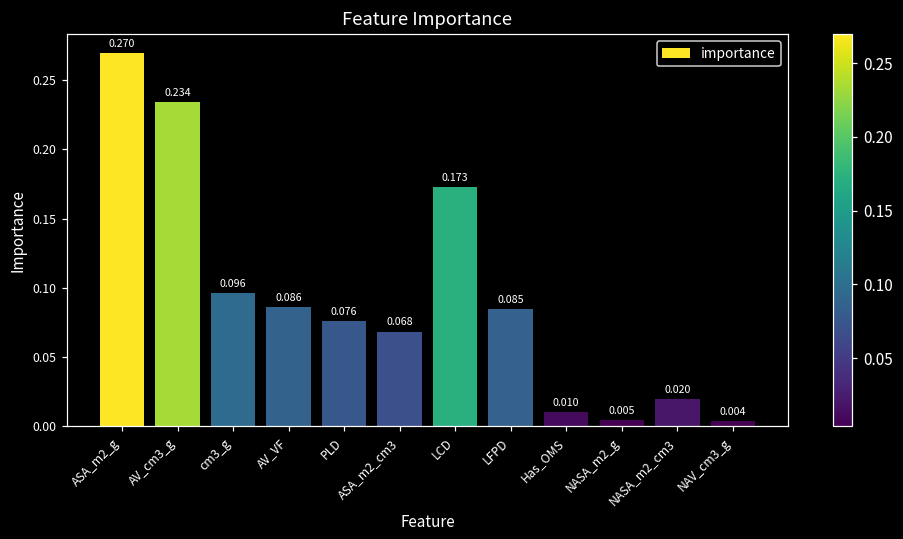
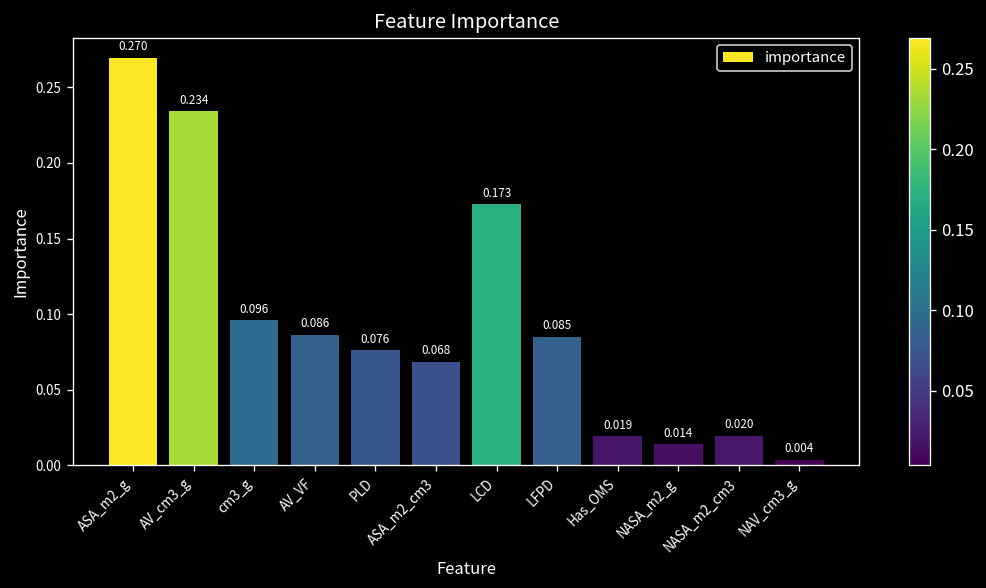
Has_OMS: 0.010 -> 0.019
NASA_m2_g: 0.005 -> 0.014
